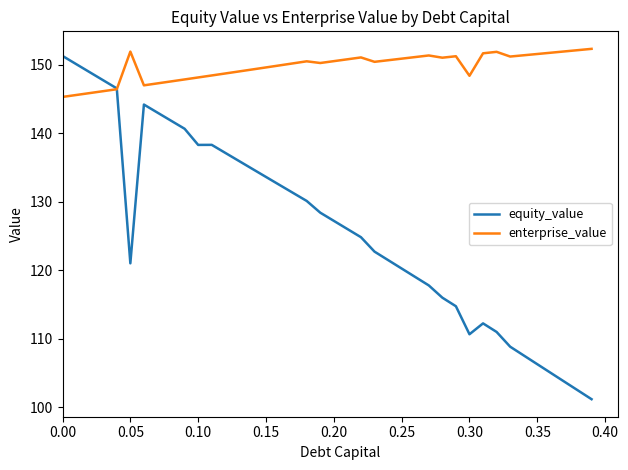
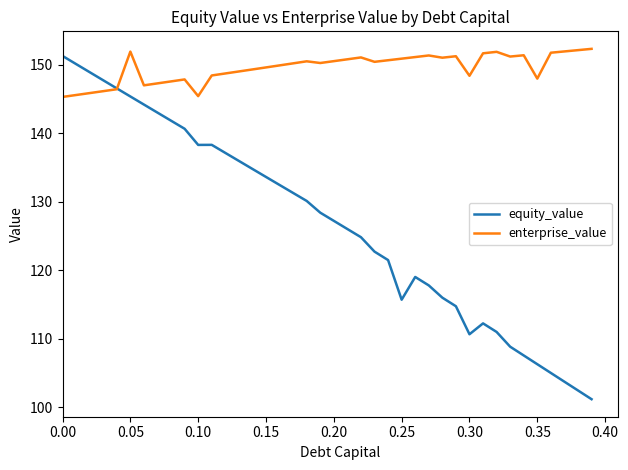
equity_value, 0.05: 121 -> 145
enterprise_value, 0.10: 148 -> 145
equity_value, 0.25: 120 -> 116
enterprise_value, 0.35: 152 -> 148
